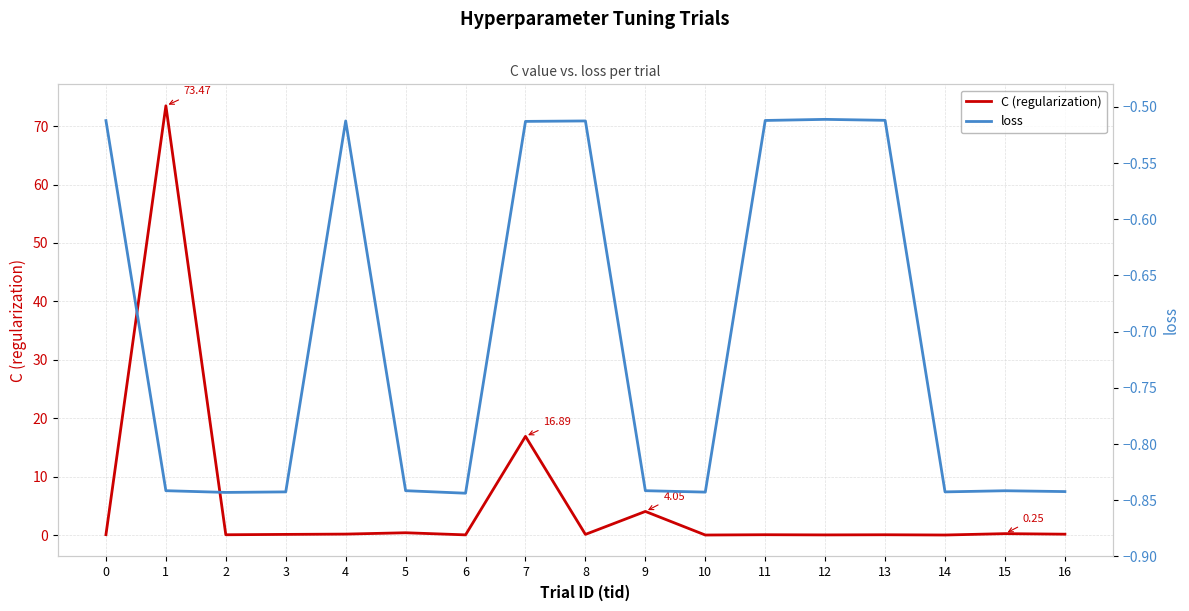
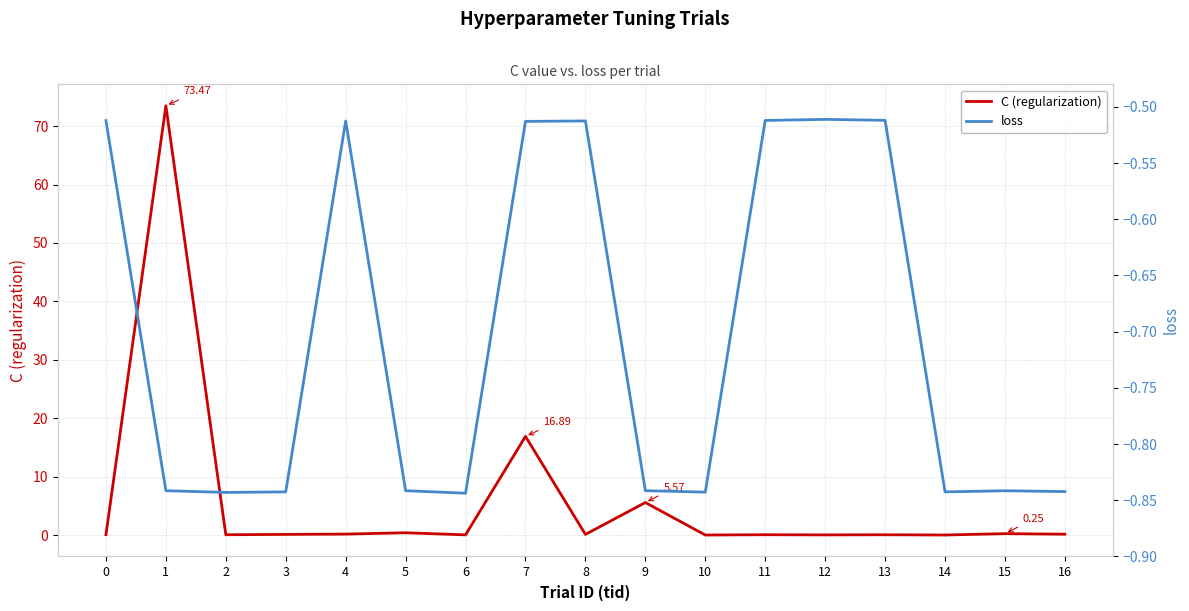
C (regularization), 9: 4.05 -> 5.57
